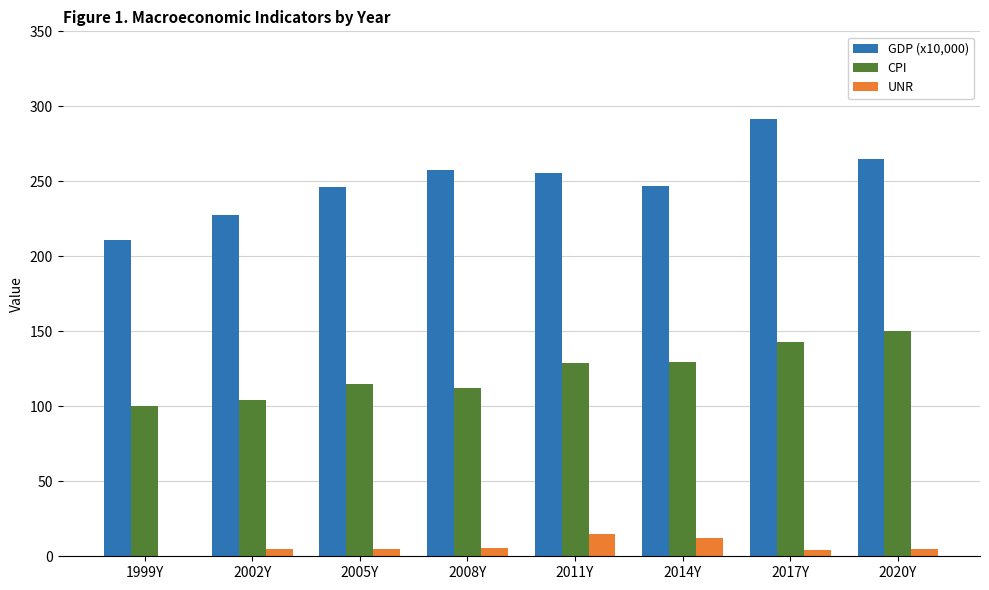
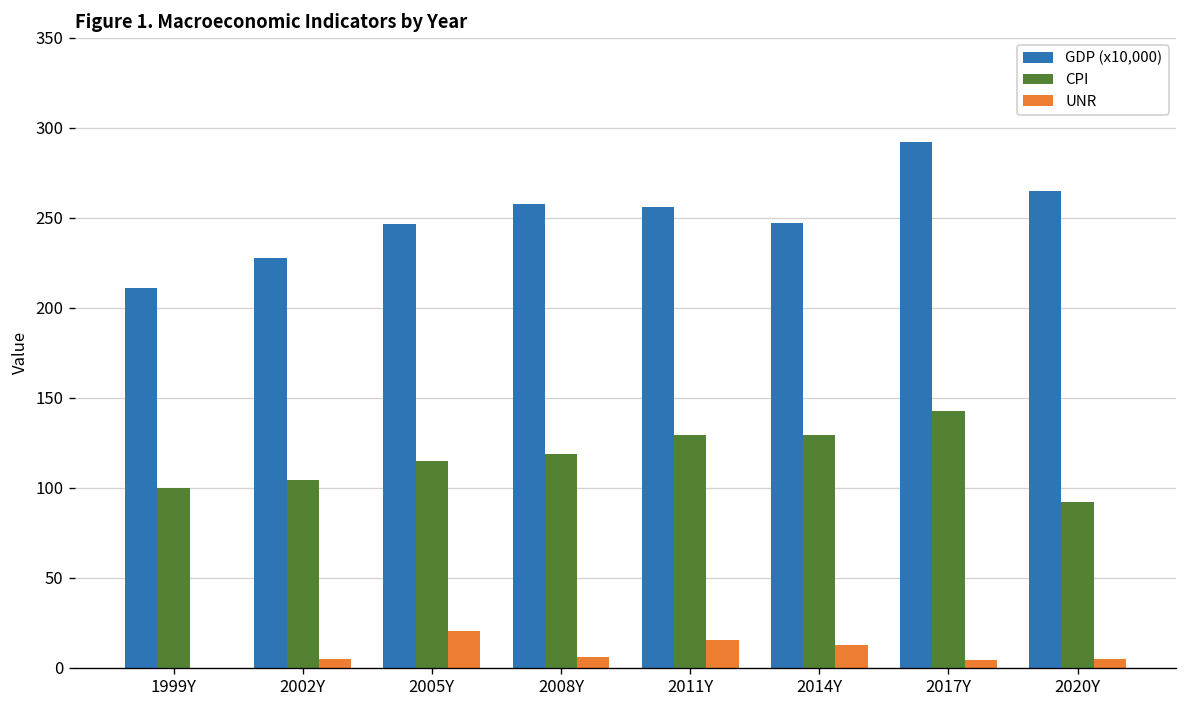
UNR, 2005Y: 5 -> 20
CPI, 2008Y: 112 -> 119
CPI, 2020Y: 150 -> 92
